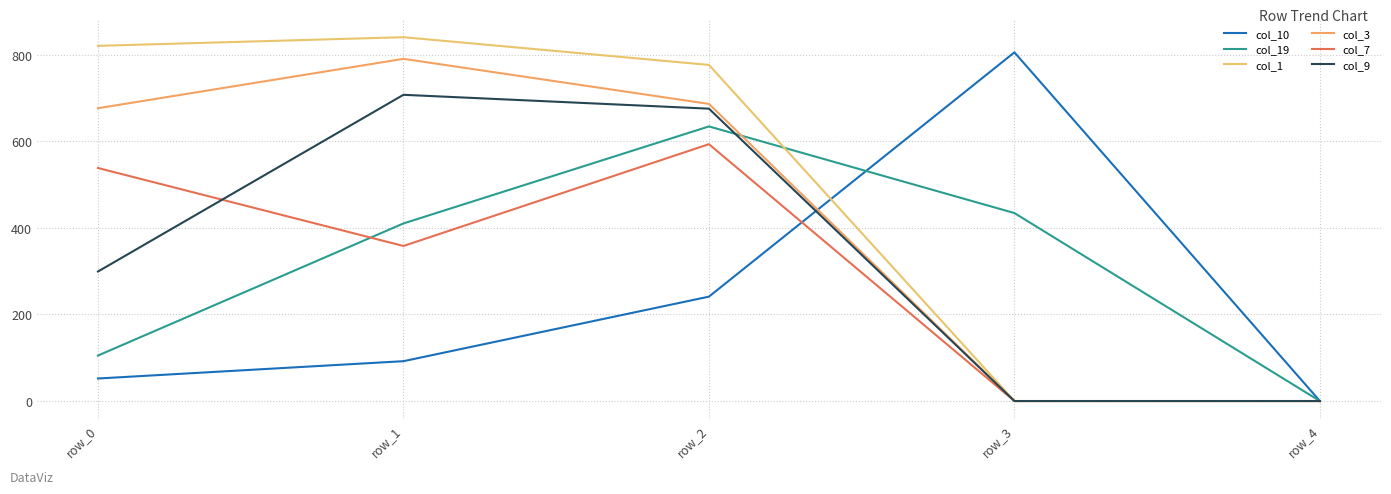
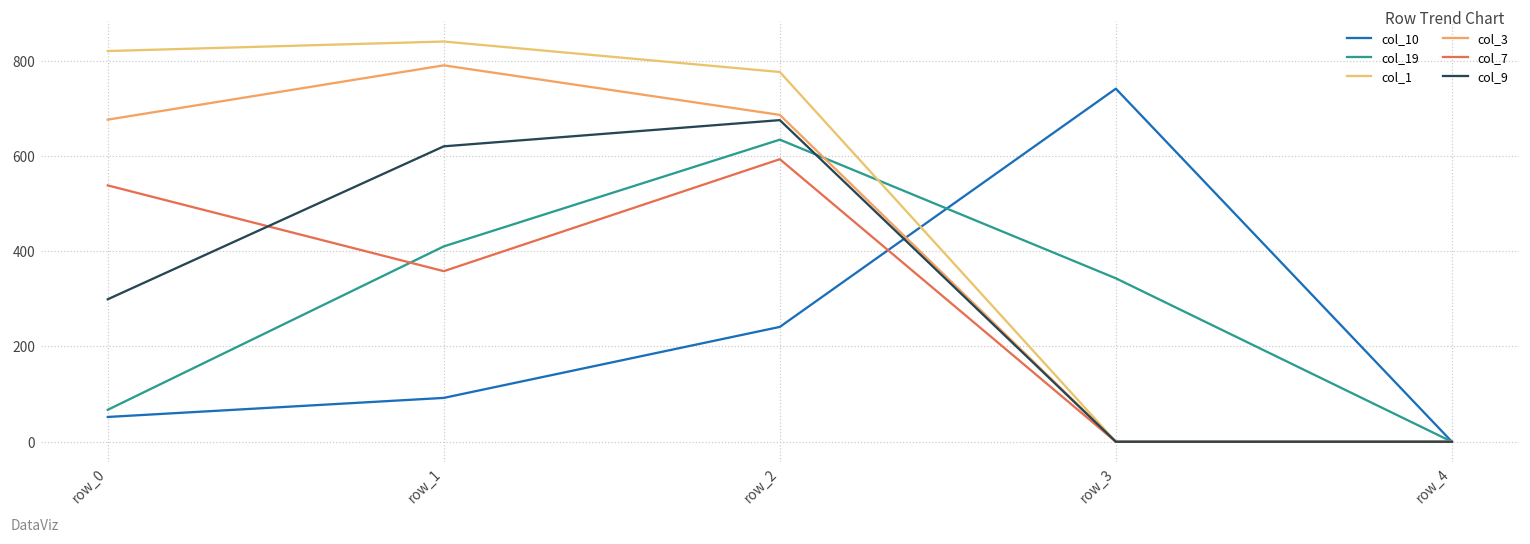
col_19, row_0: 110 -> 70
col_9, row_1: 710 -> 620
col_10, row_3: 810 -> 740
col_19, row_3: 430 -> 340
